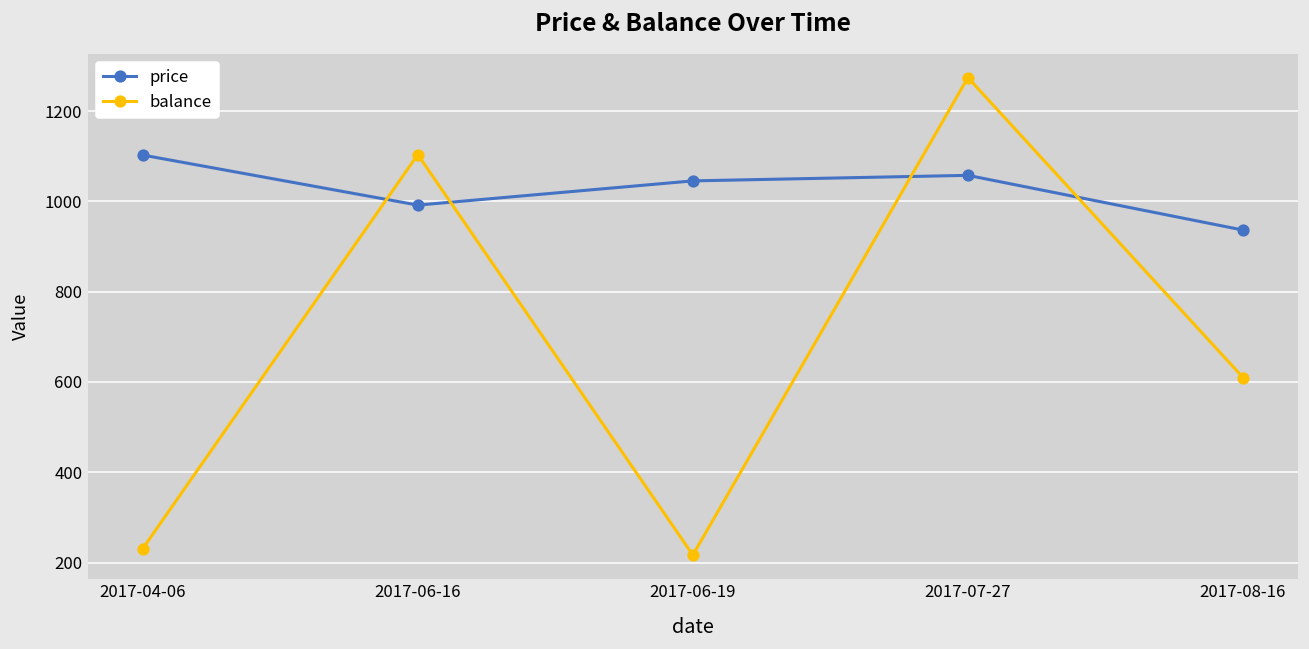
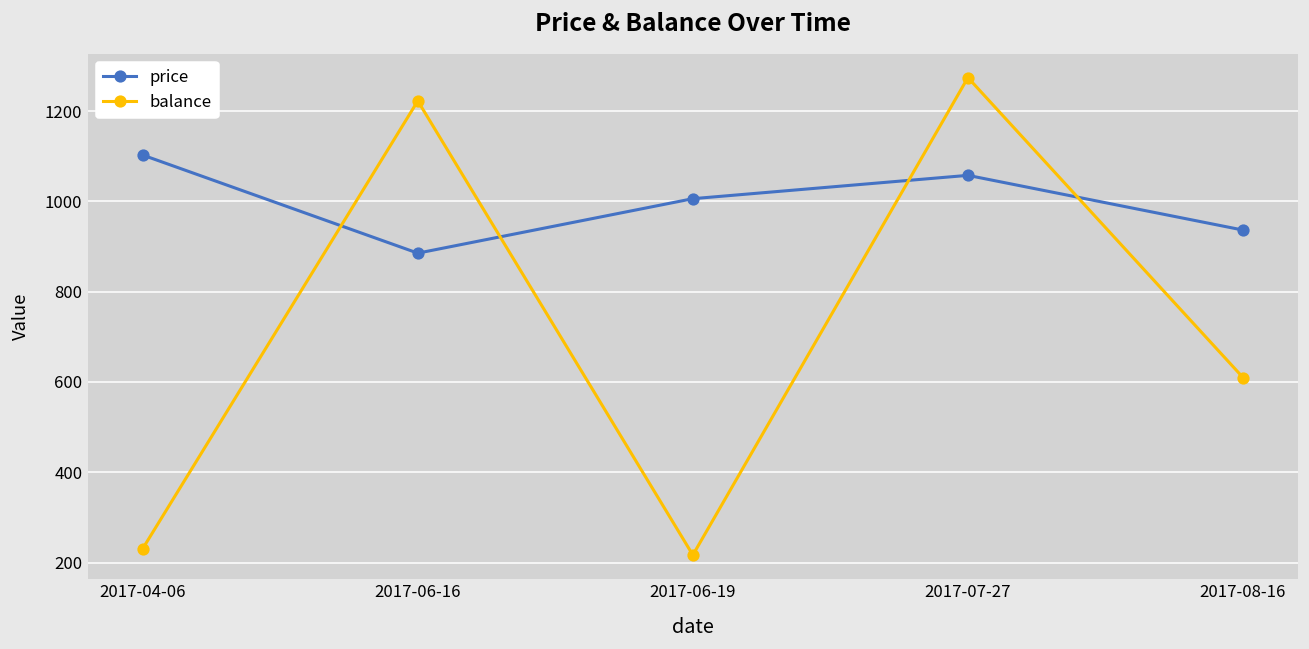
price, 2017-06-16: 990 -> 890
balance, 2017-06-16: 1100 -> 1220
price, 2017-06-19: 1050 -> 1010
